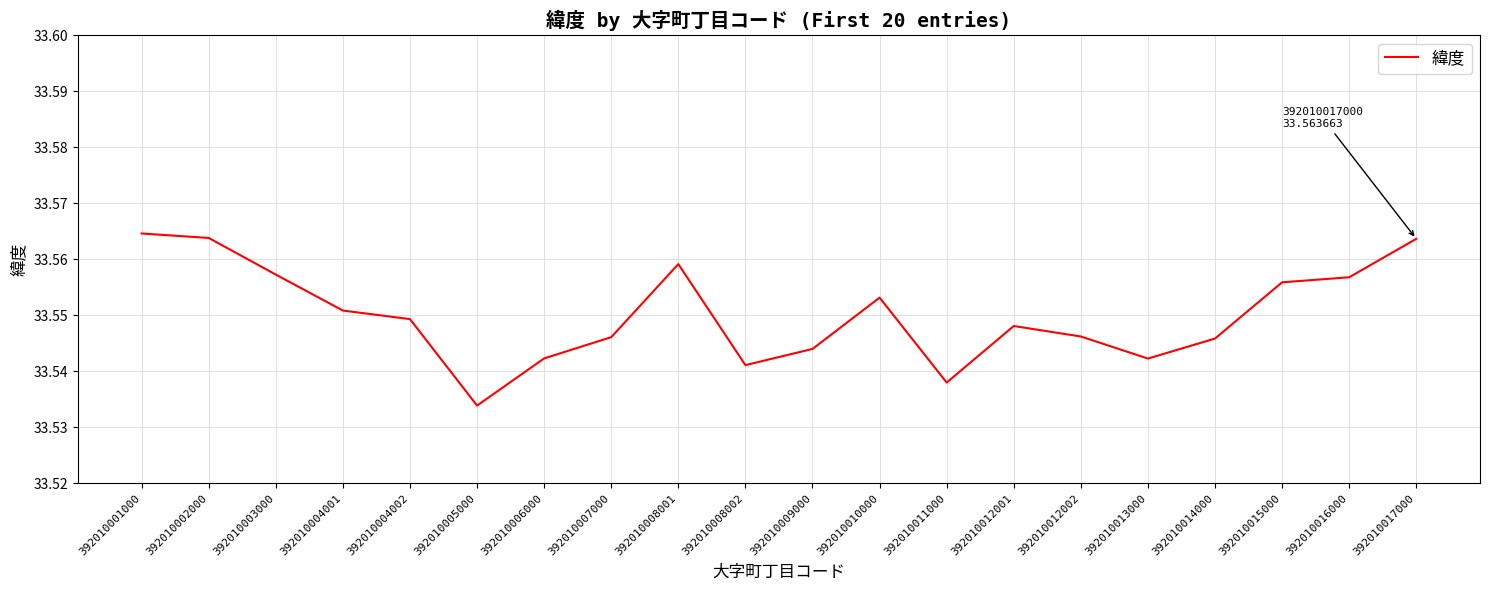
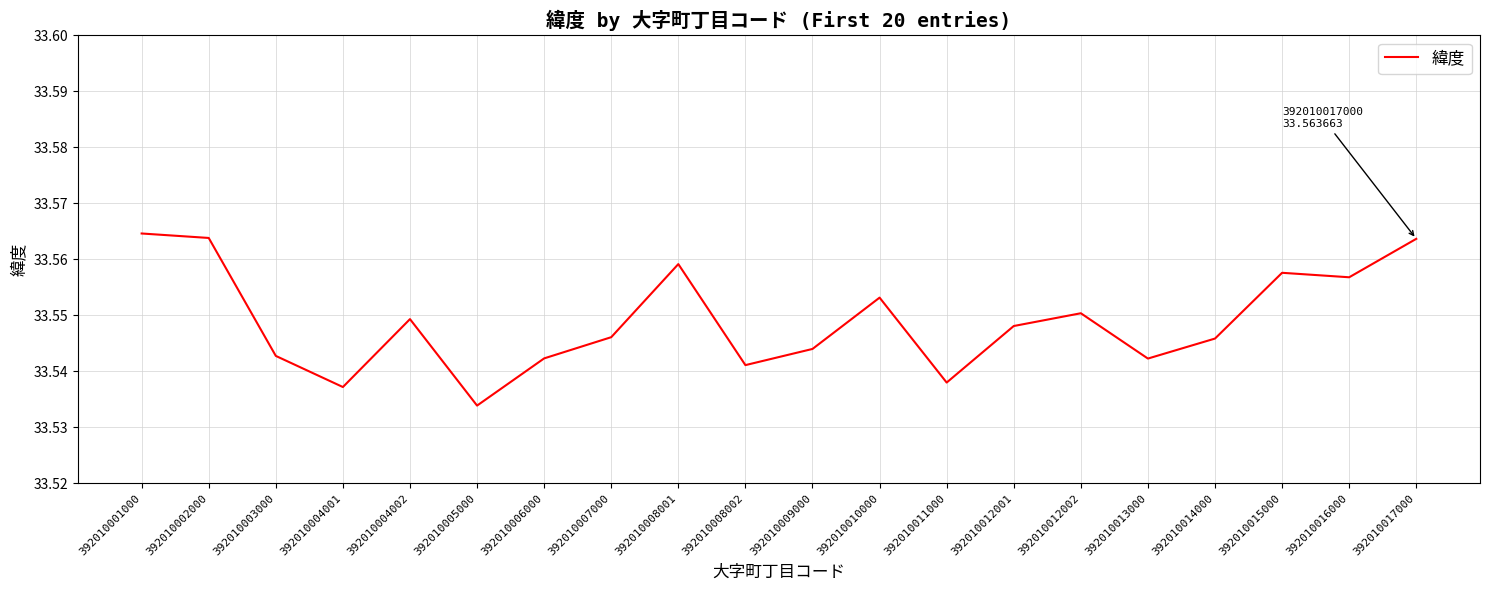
392010003000: 33.557 -> 33.543
392010004001: 33.551 -> 33.537
392010012002: 33.546 -> 33.550
392010015000: 33.556 -> 33.558
